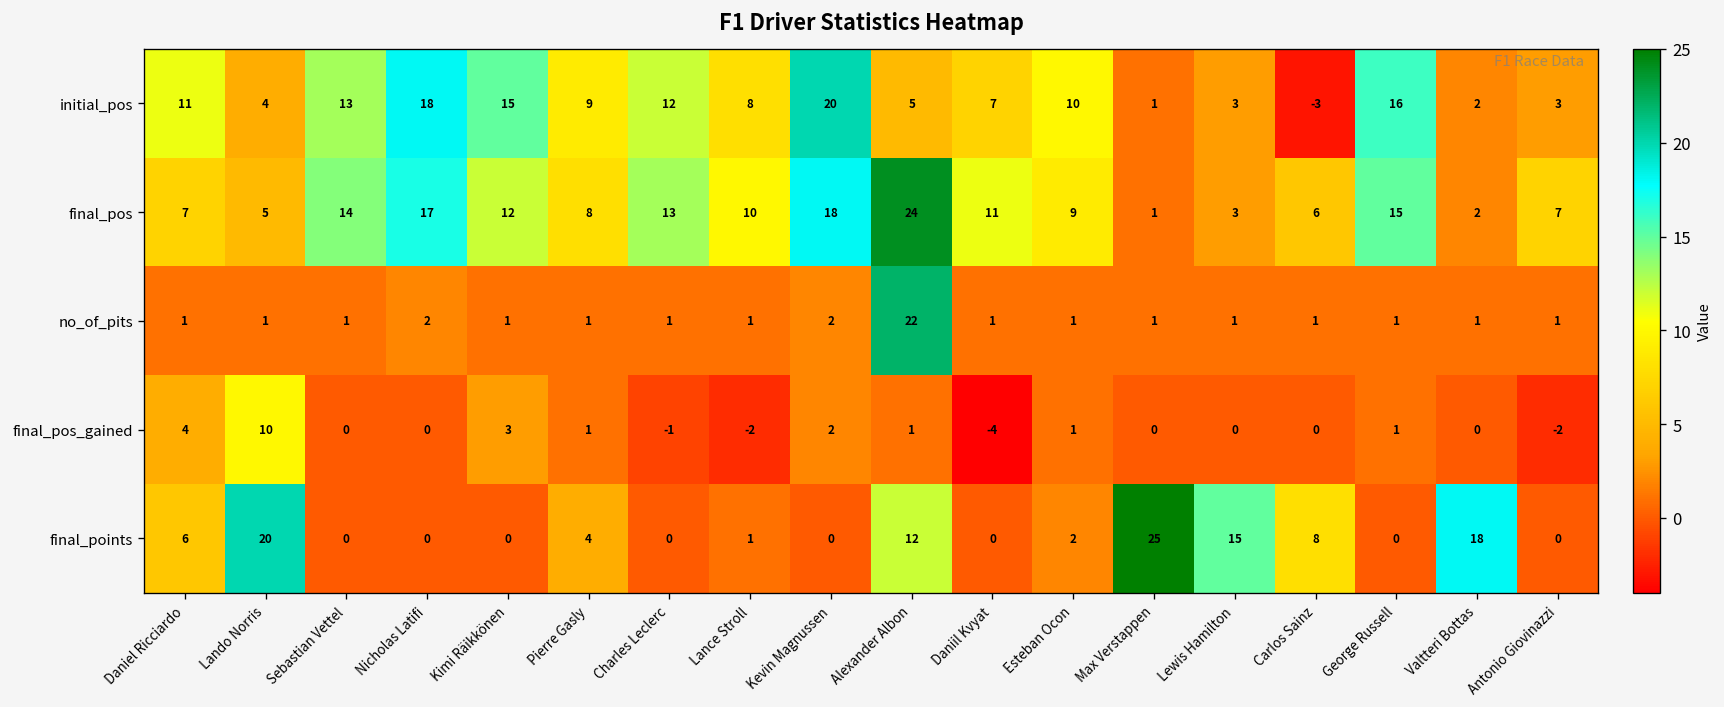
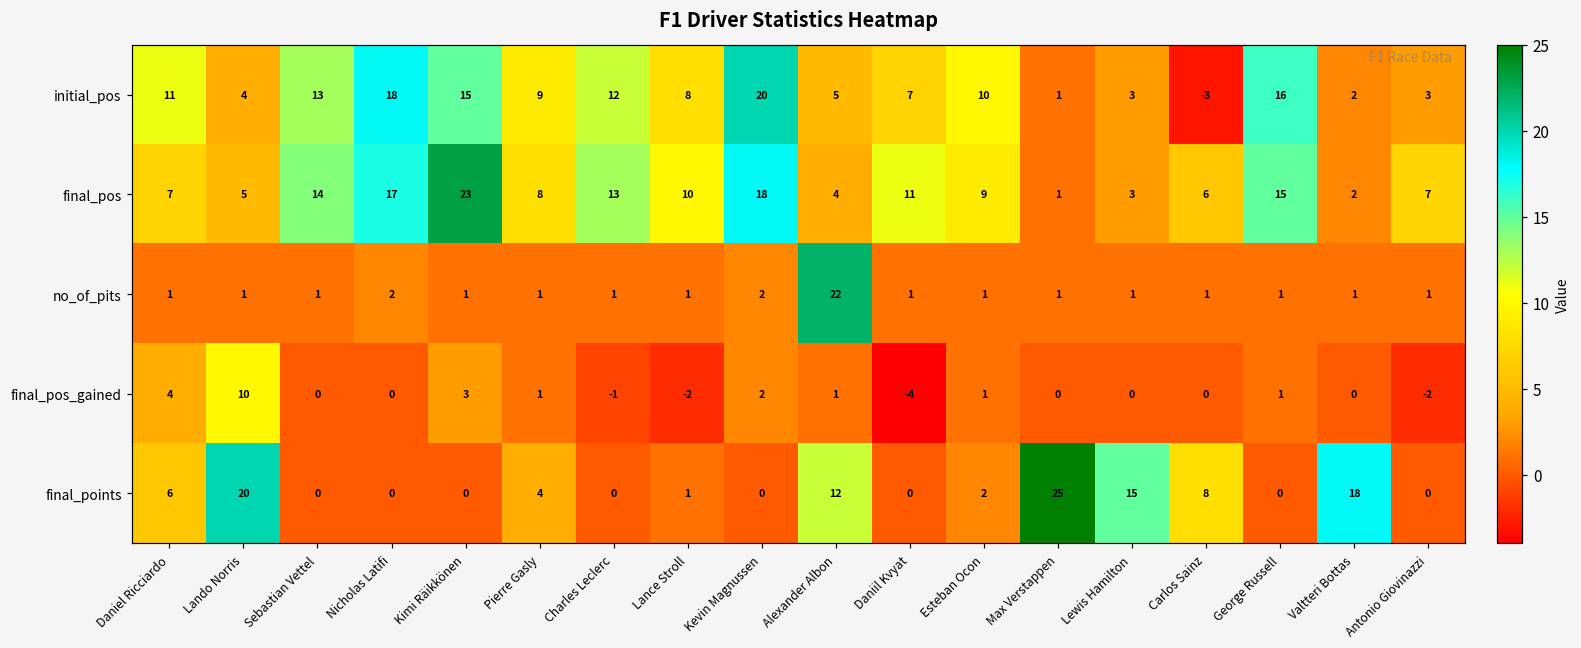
final_pos, Kimi Räikkönen: 12 -> 23
final_pos, Alexander Albon: 24 -> 4
